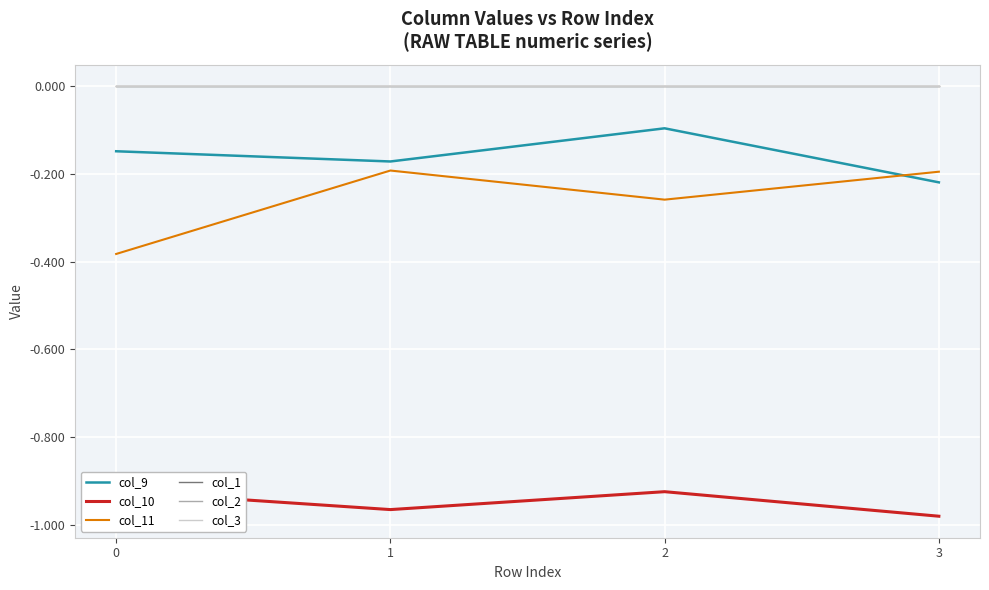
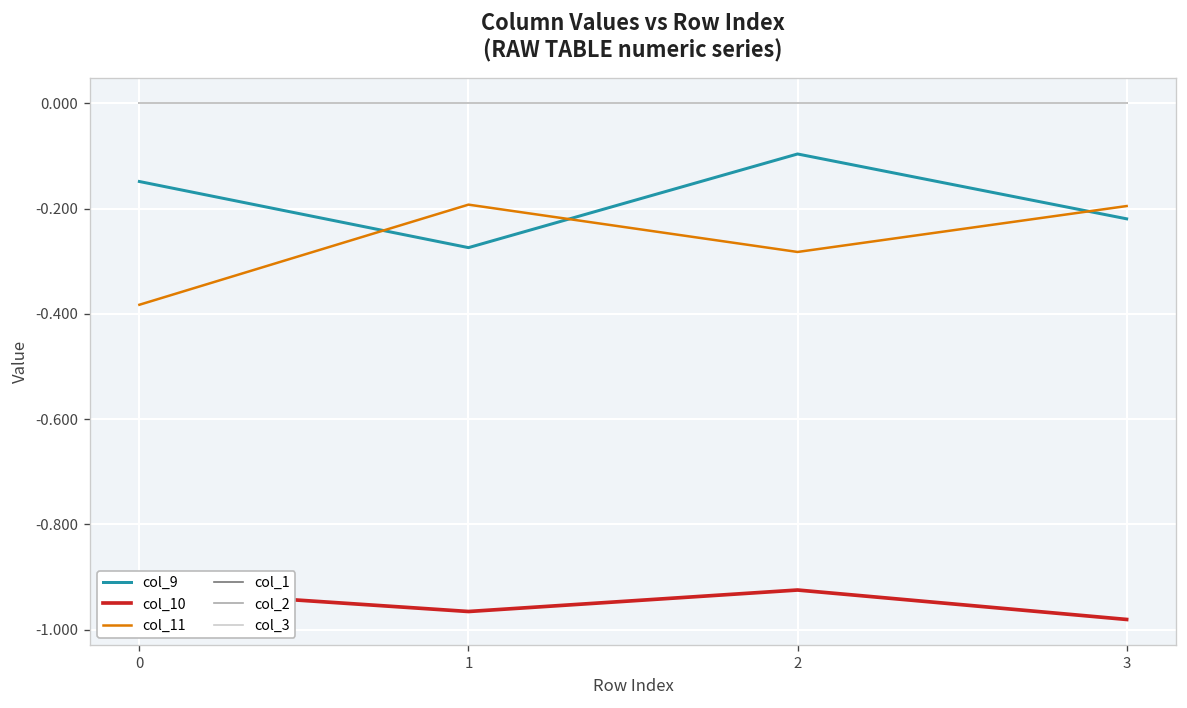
col_9, 1: -0.17 -> -0.27
col_11, 2: -0.26 -> -0.28
